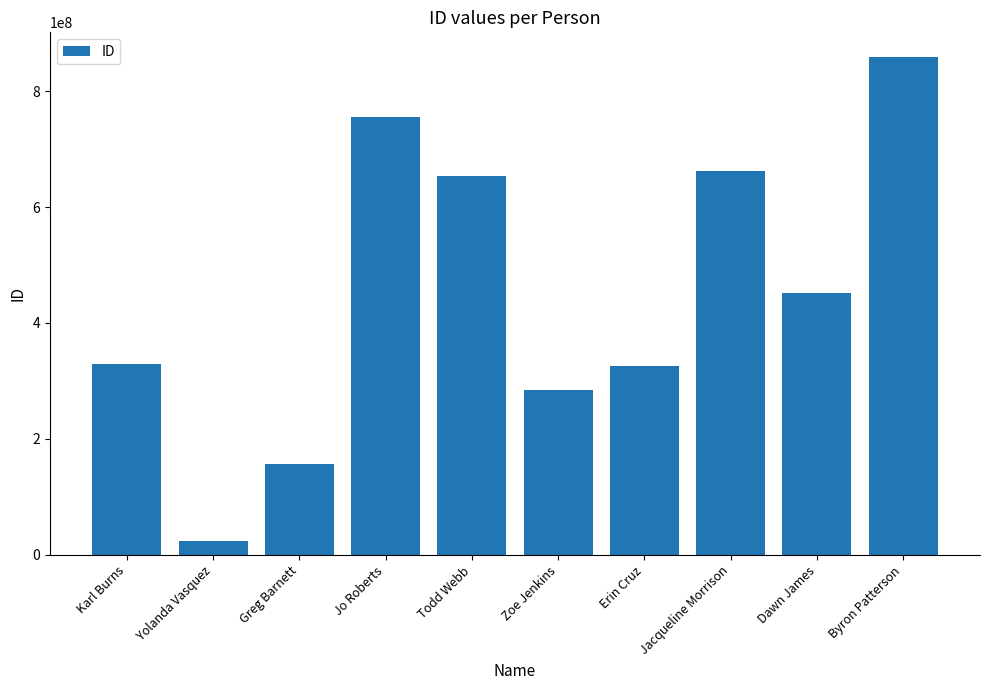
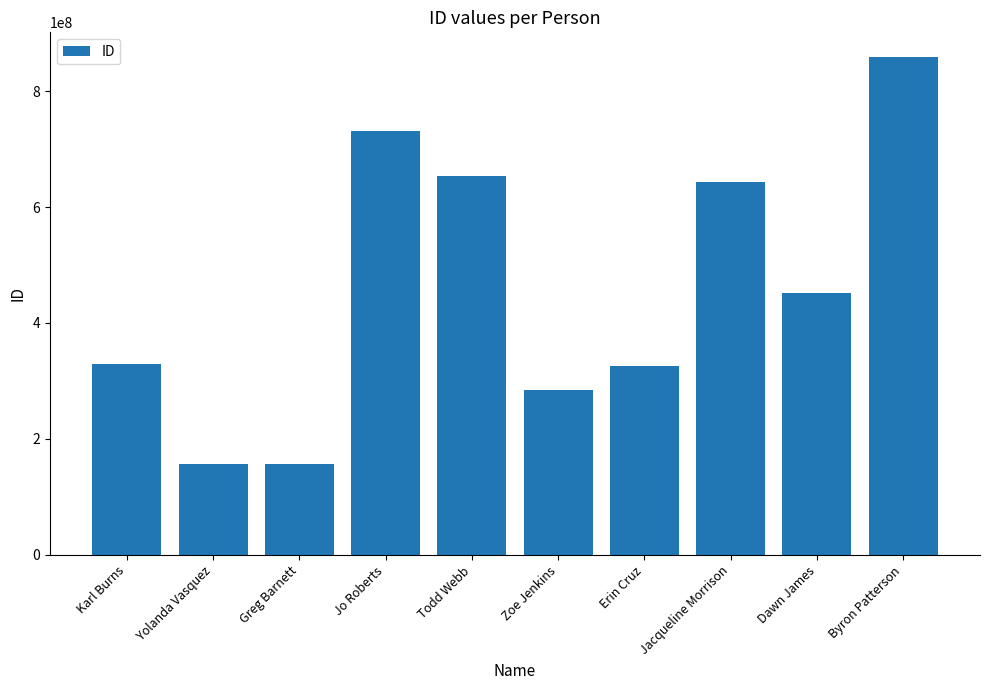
Yolanda Vasquez: 20000000 -> 160000000
Jo Roberts: 760000000 -> 730000000
Jacqueline Morrison: 660000000 -> 640000000
